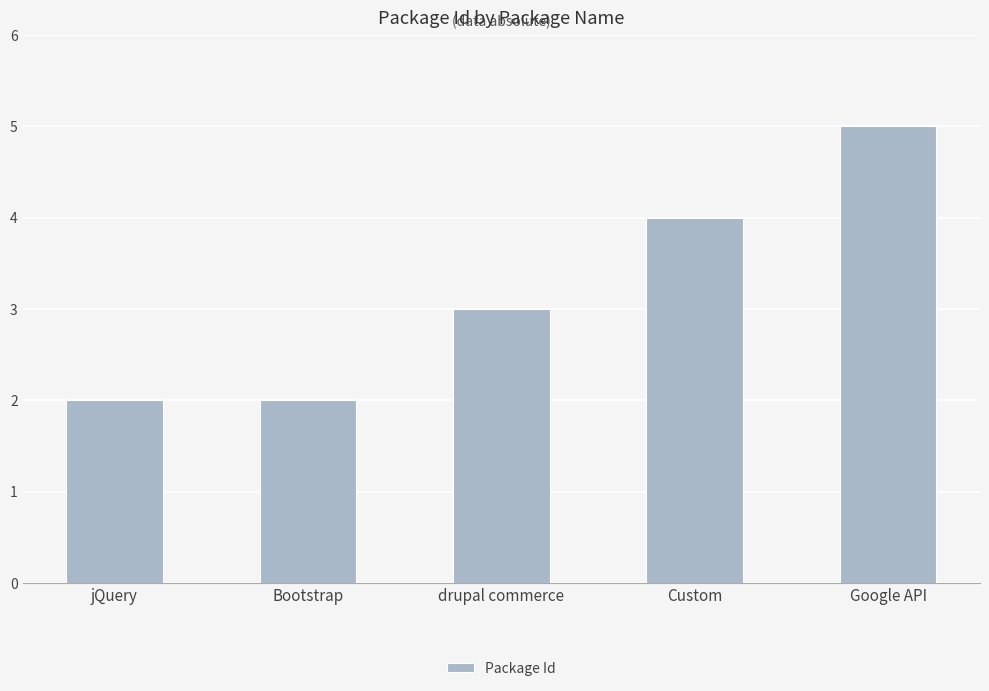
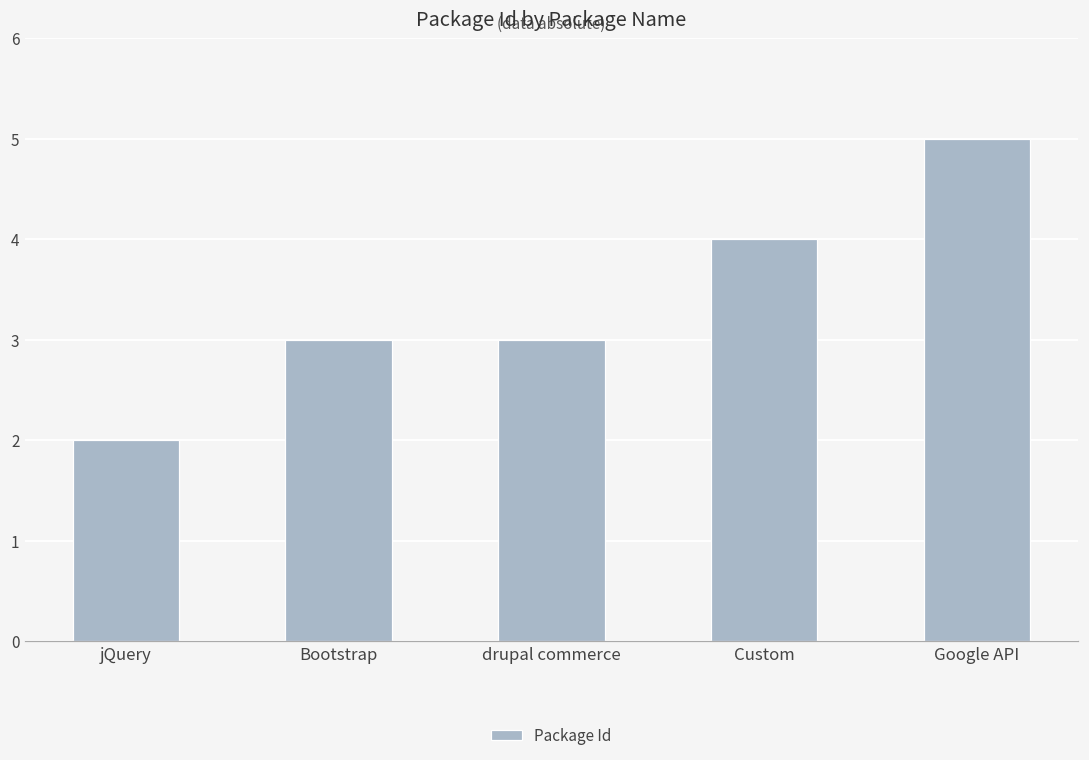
Bootstrap: 2 -> 3
